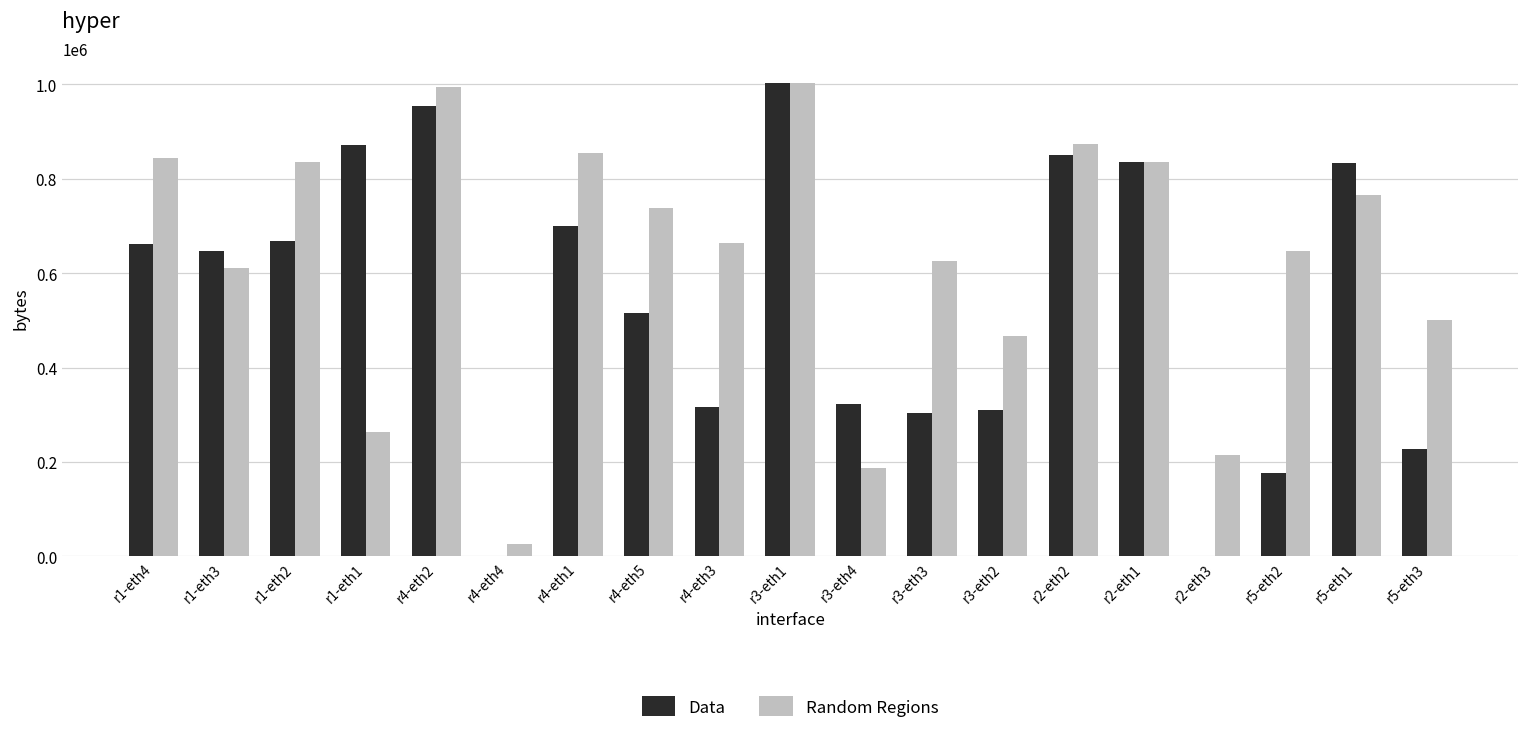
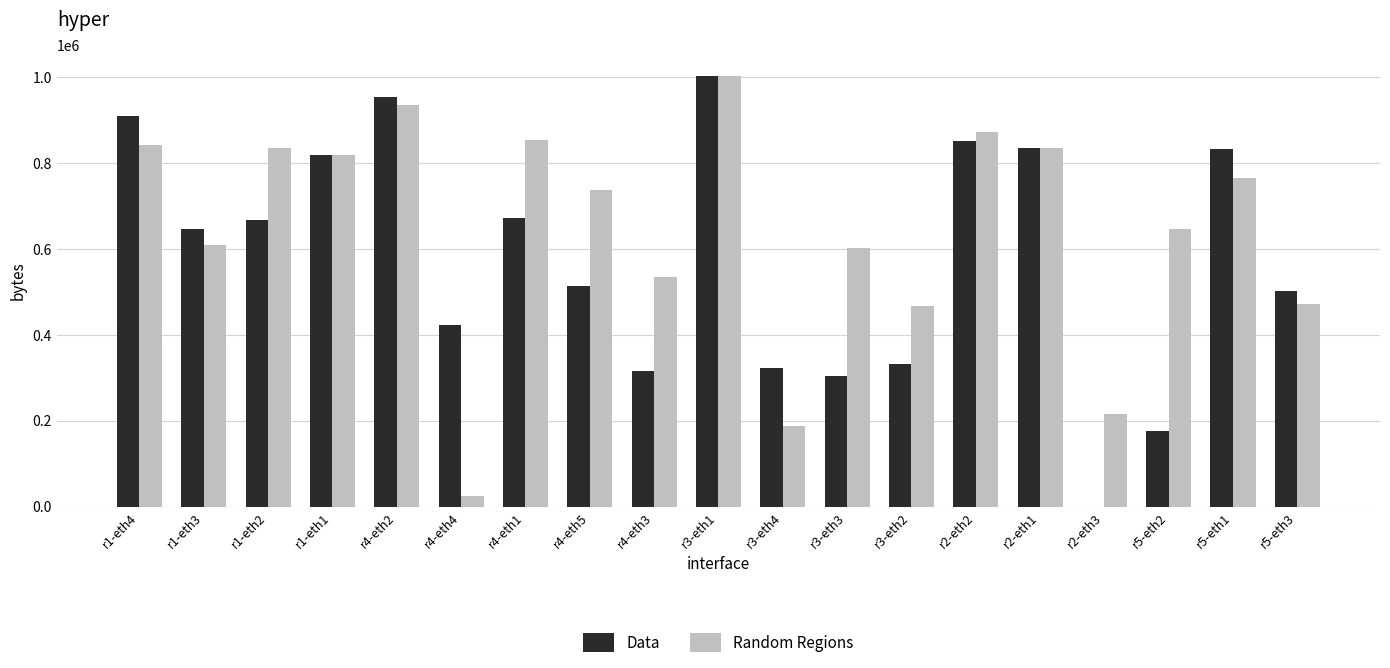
Data, r1-eth4: 660000 -> 910000
Data, r1-eth1: 870000 -> 820000
Random Regions, r1-eth1: 260000 -> 820000
Random Regions, r4-eth2: 990000 -> 940000
Data, r4-eth4: 0 -> 420000
Data, r4-eth1: 700000 -> 670000
Random Regions, r4-eth3: 660000 -> 530000
Random Regions, r3-eth3: 630000 -> 600000
Data, r3-eth2: 310000 -> 330000
Data, r5-eth3: 230000 -> 500000
Random Regions, r5-eth3: 500000 -> 470000
